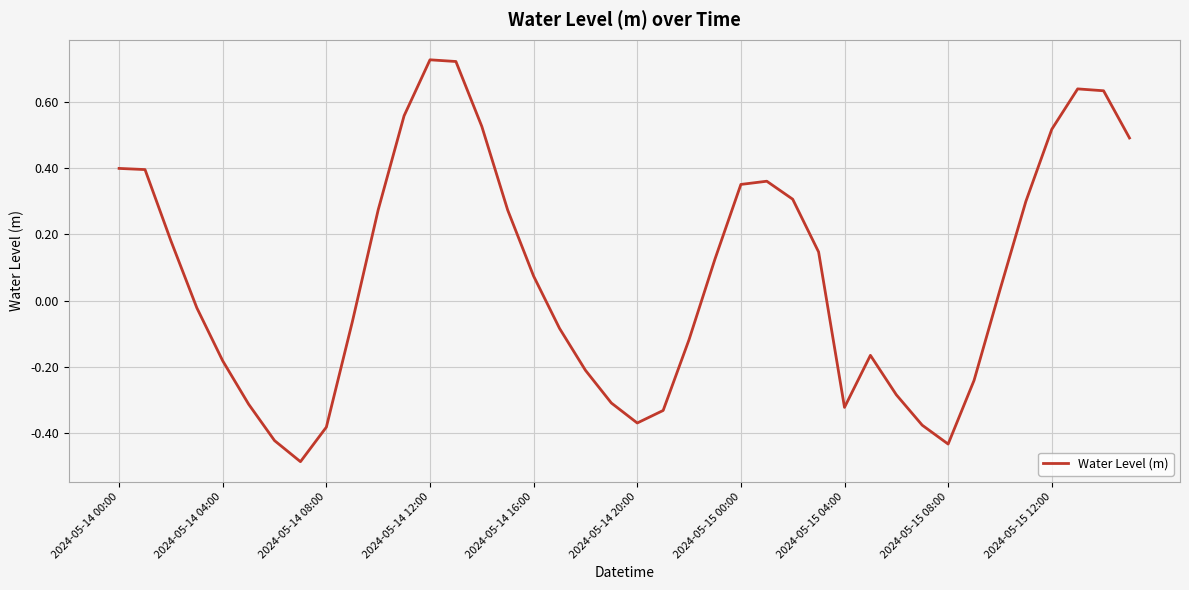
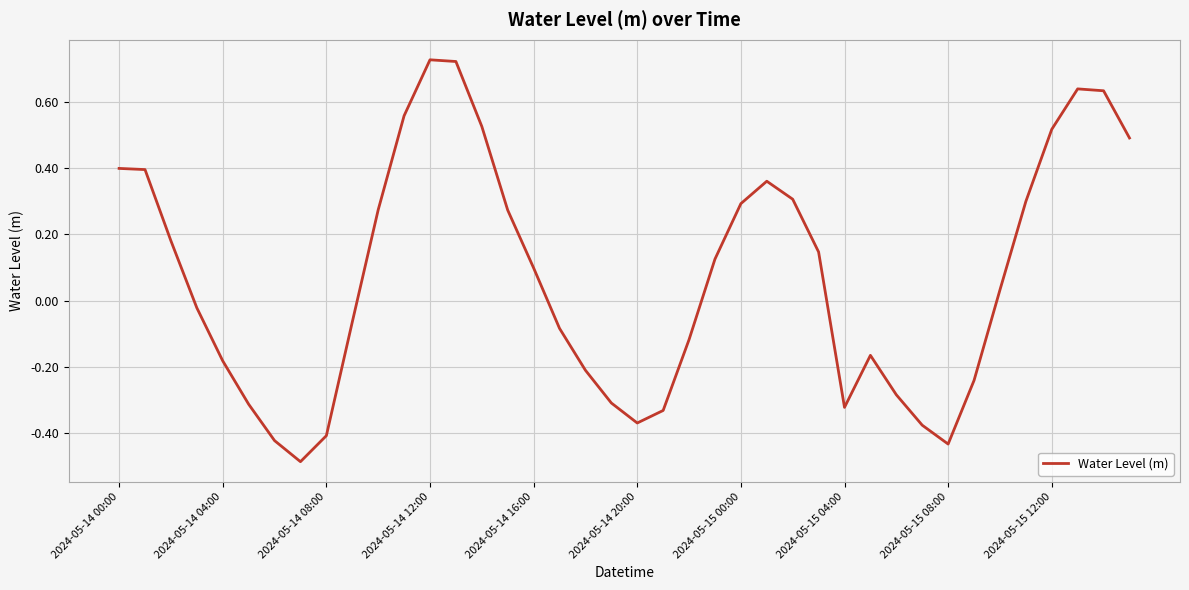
2024-05-14 08:00: -0.38 -> -0.41
2024-05-14 16:00: 0.07 -> 0.10
2024-05-15 00:00: 0.35 -> 0.29
